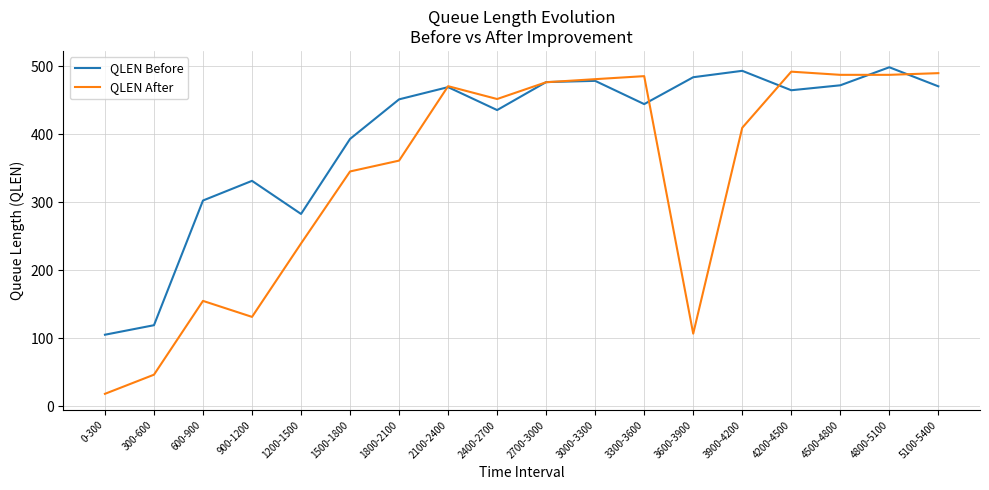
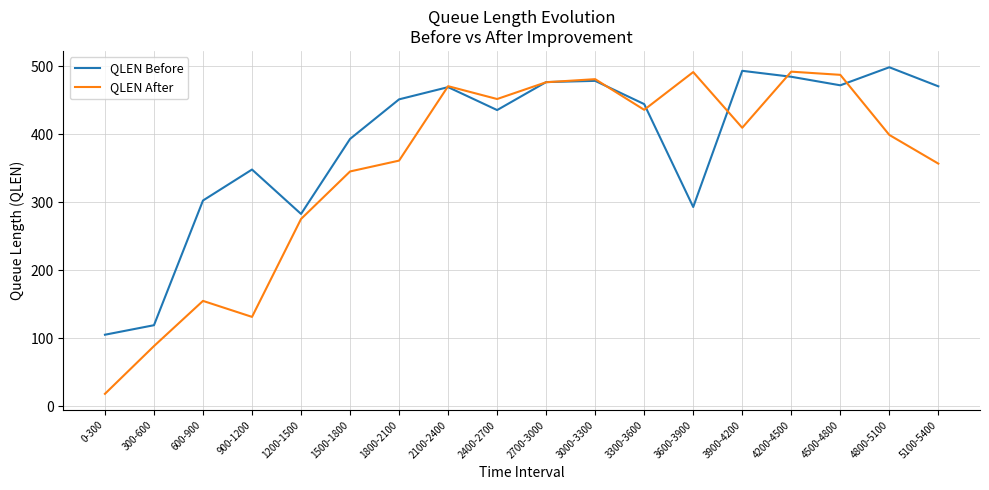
QLEN After, 300-600: 50 -> 90
QLEN Before, 900-1200: 330 -> 350
QLEN After, 1200-1500: 240 -> 280
QLEN After, 3300-3600: 490 -> 440
QLEN Before, 3600-3900: 480 -> 290
QLEN After, 3600-3900: 110 -> 490
QLEN Before, 4200-4500: 460 -> 480
QLEN After, 4800-5100: 490 -> 400
QLEN After, 5100-5400: 490 -> 360
